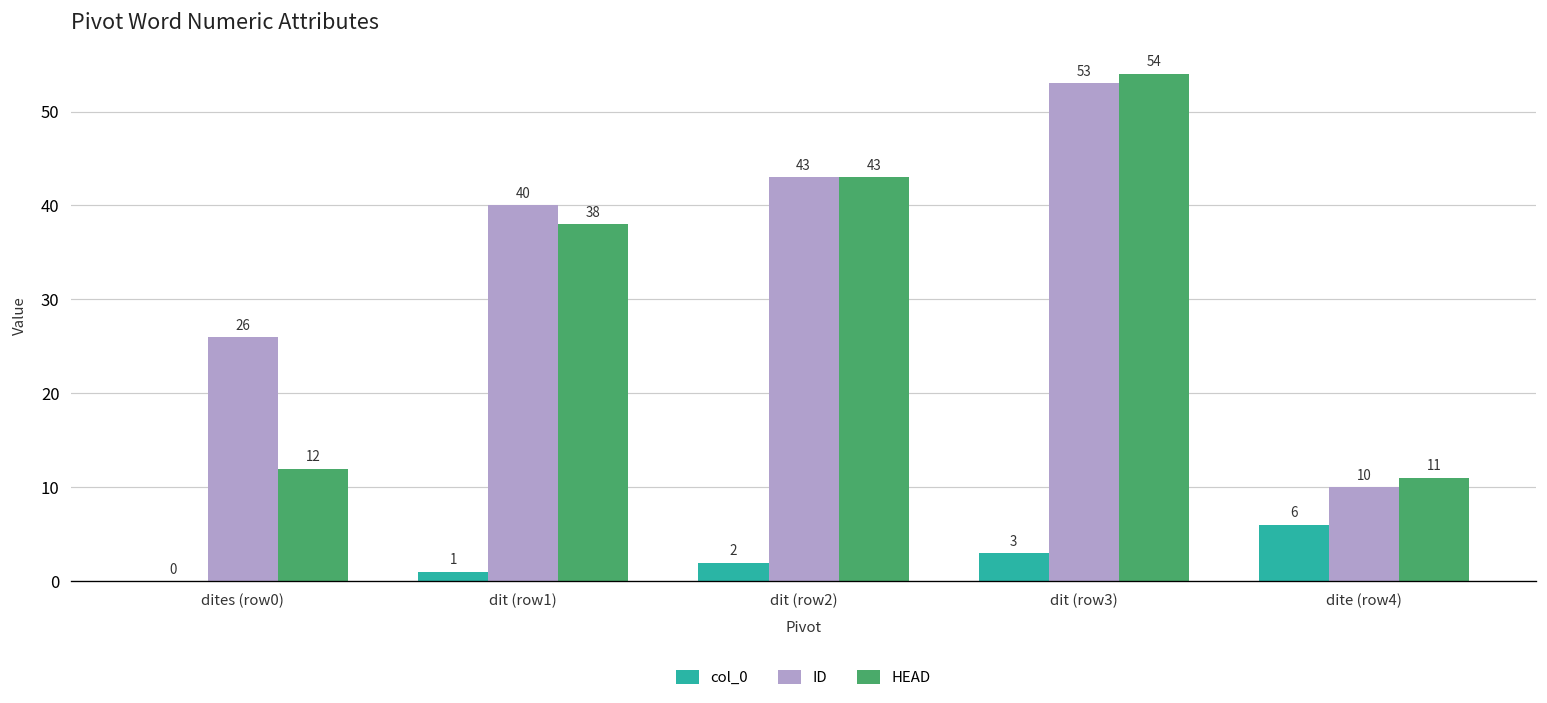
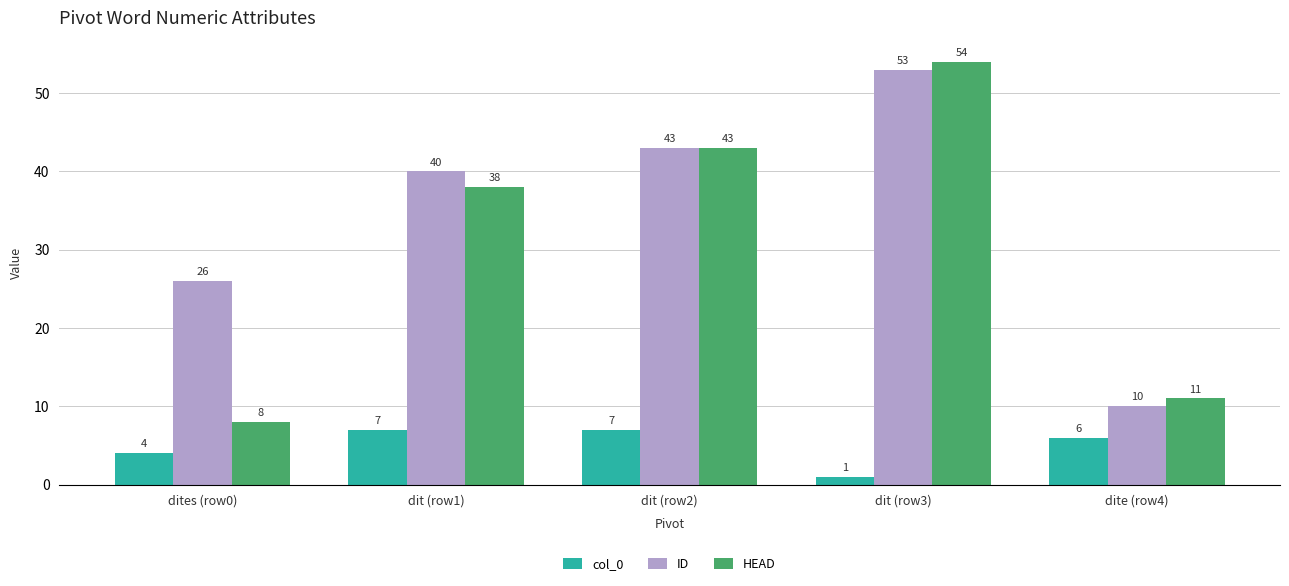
col_0, dites (row0): 0 -> 4
HEAD, dites (row0): 12 -> 8
col_0, dit (row1): 1 -> 7
col_0, dit (row2): 2 -> 7
col_0, dit (row3): 3 -> 1
